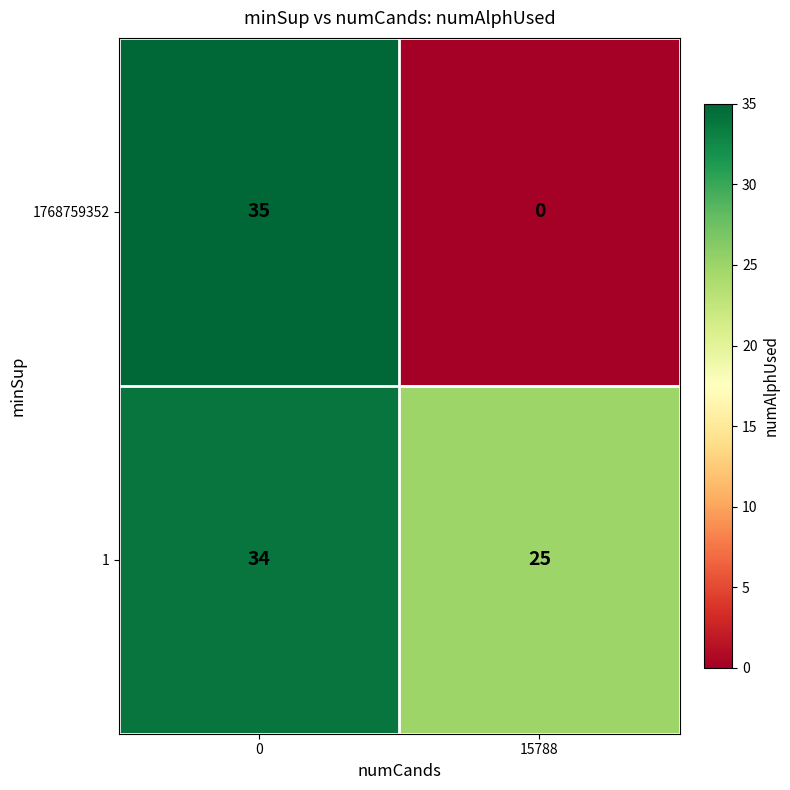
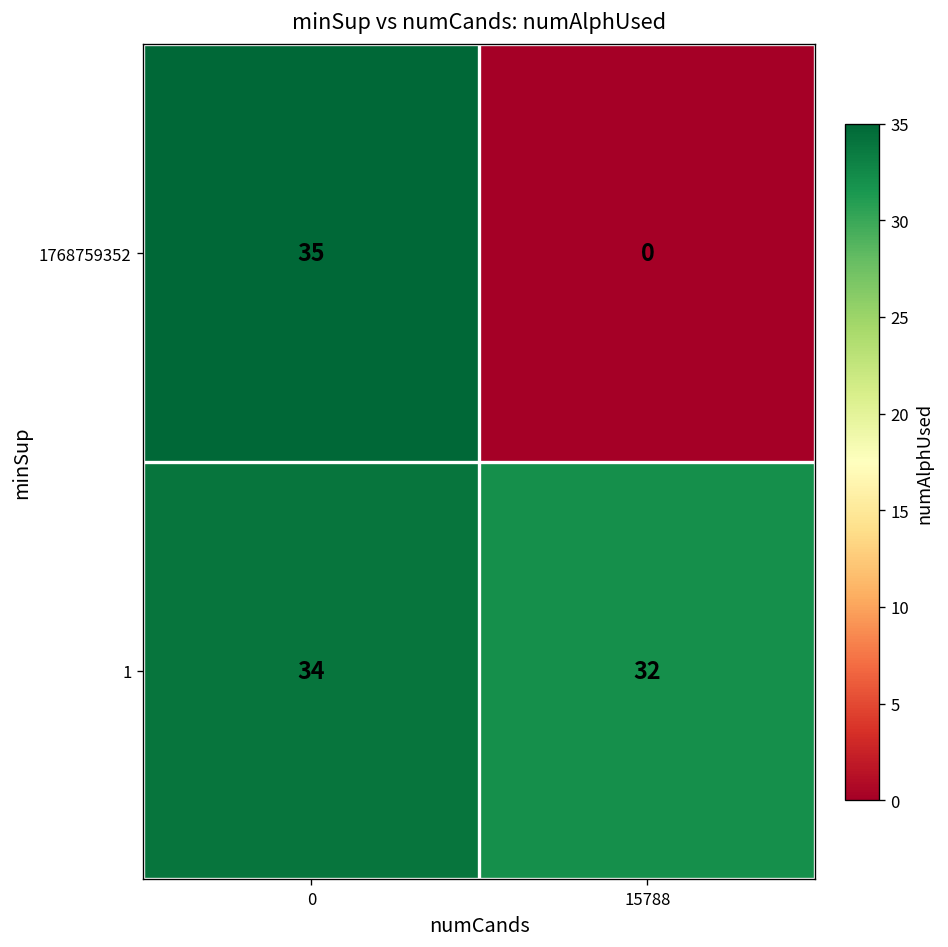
1, 15788: 25 -> 32
